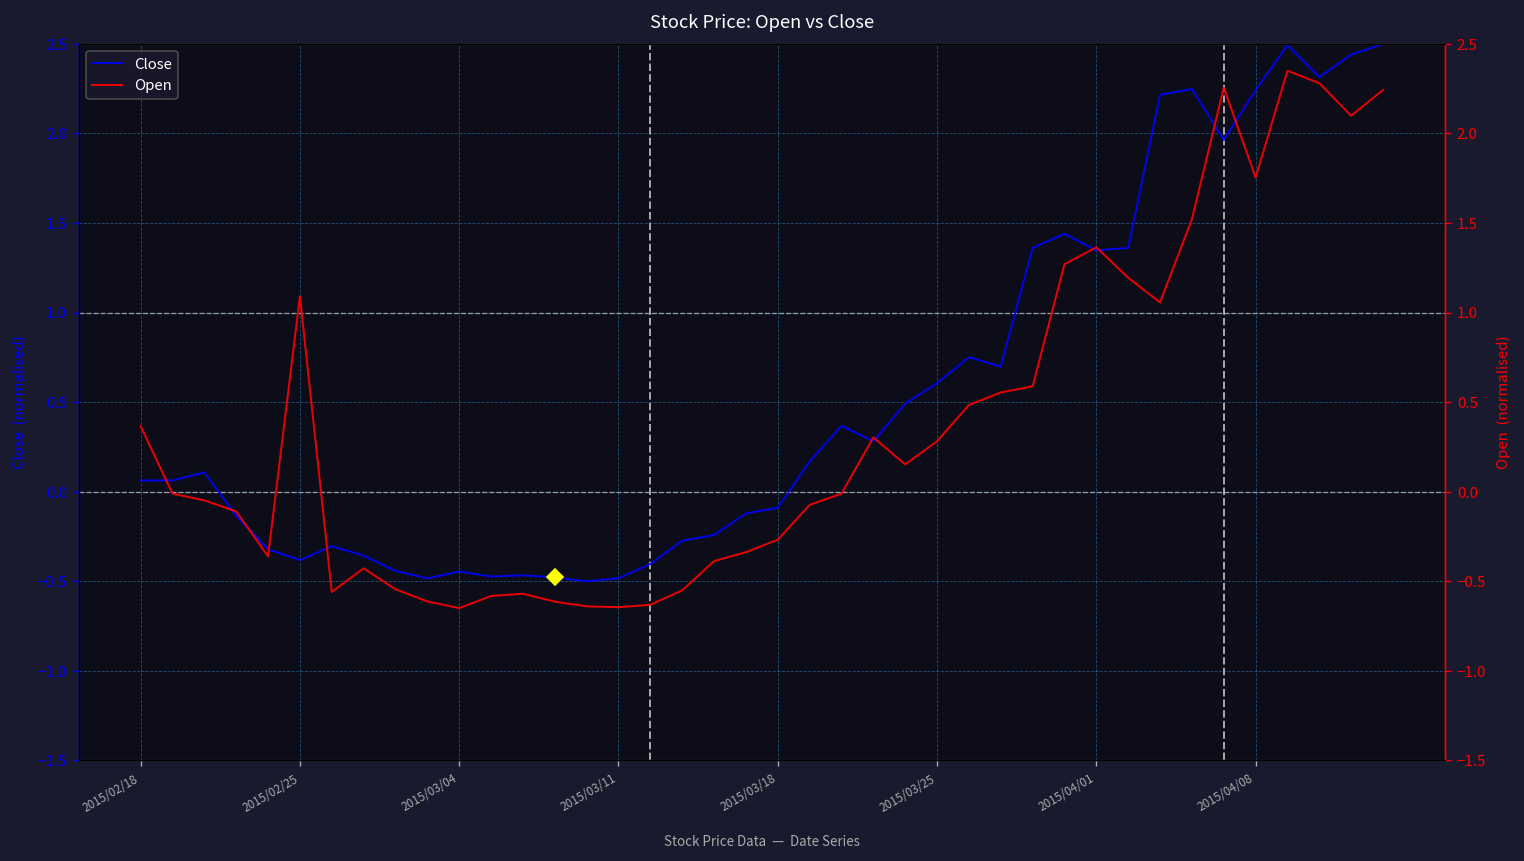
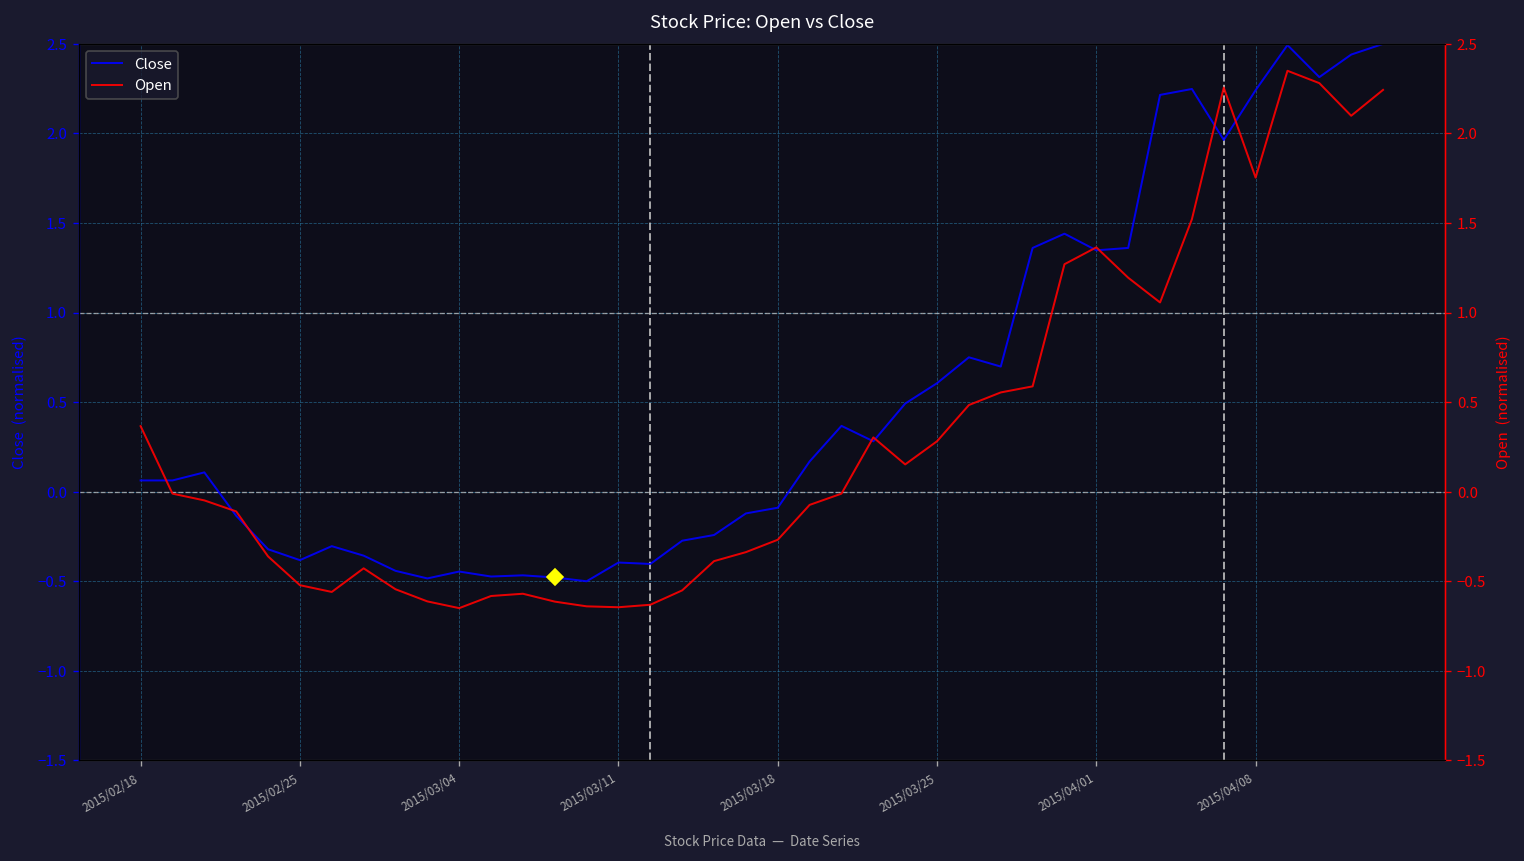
Open, 2015/02/25: 1.09 -> -0.52
Close, 2015/03/11: -0.48 -> -0.40
